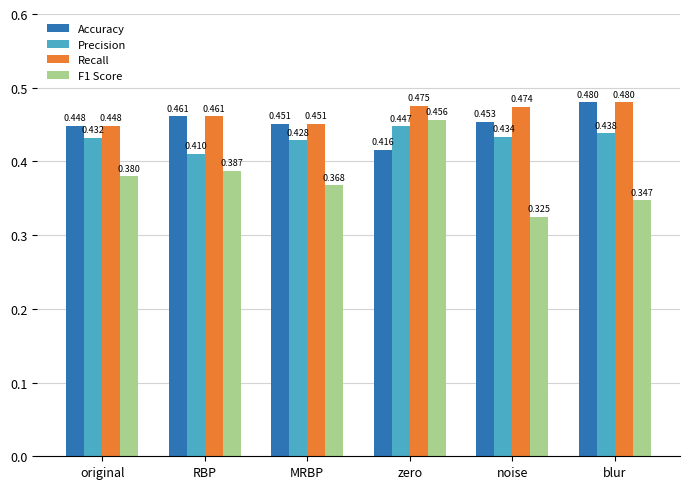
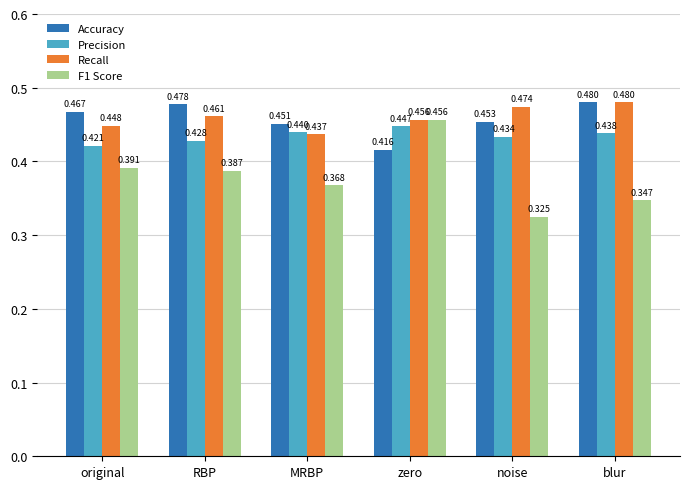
Accuracy, original: 0.448 -> 0.467
Precision, original: 0.432 -> 0.421
F1 Score, original: 0.380 -> 0.391
Accuracy, RBP: 0.461 -> 0.478
Precision, RBP: 0.410 -> 0.428
Precision, MRBP: 0.428 -> 0.440
Recall, MRBP: 0.451 -> 0.437
Recall, zero: 0.475 -> 0.456
